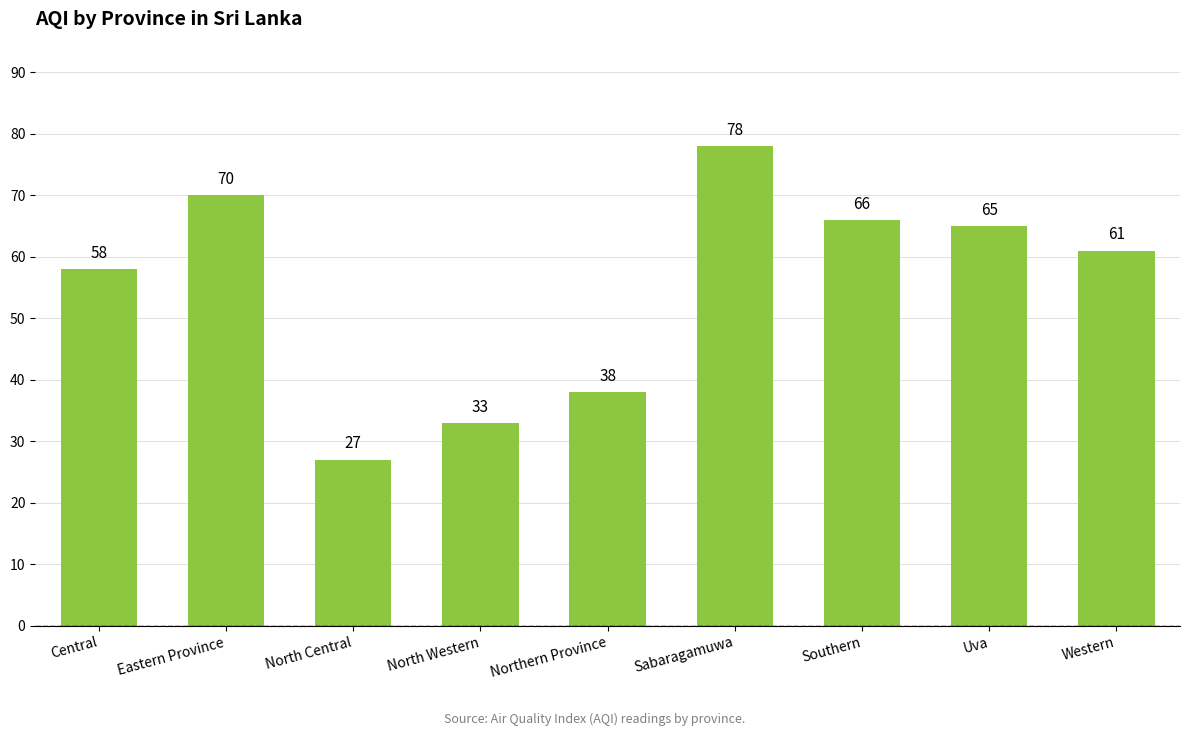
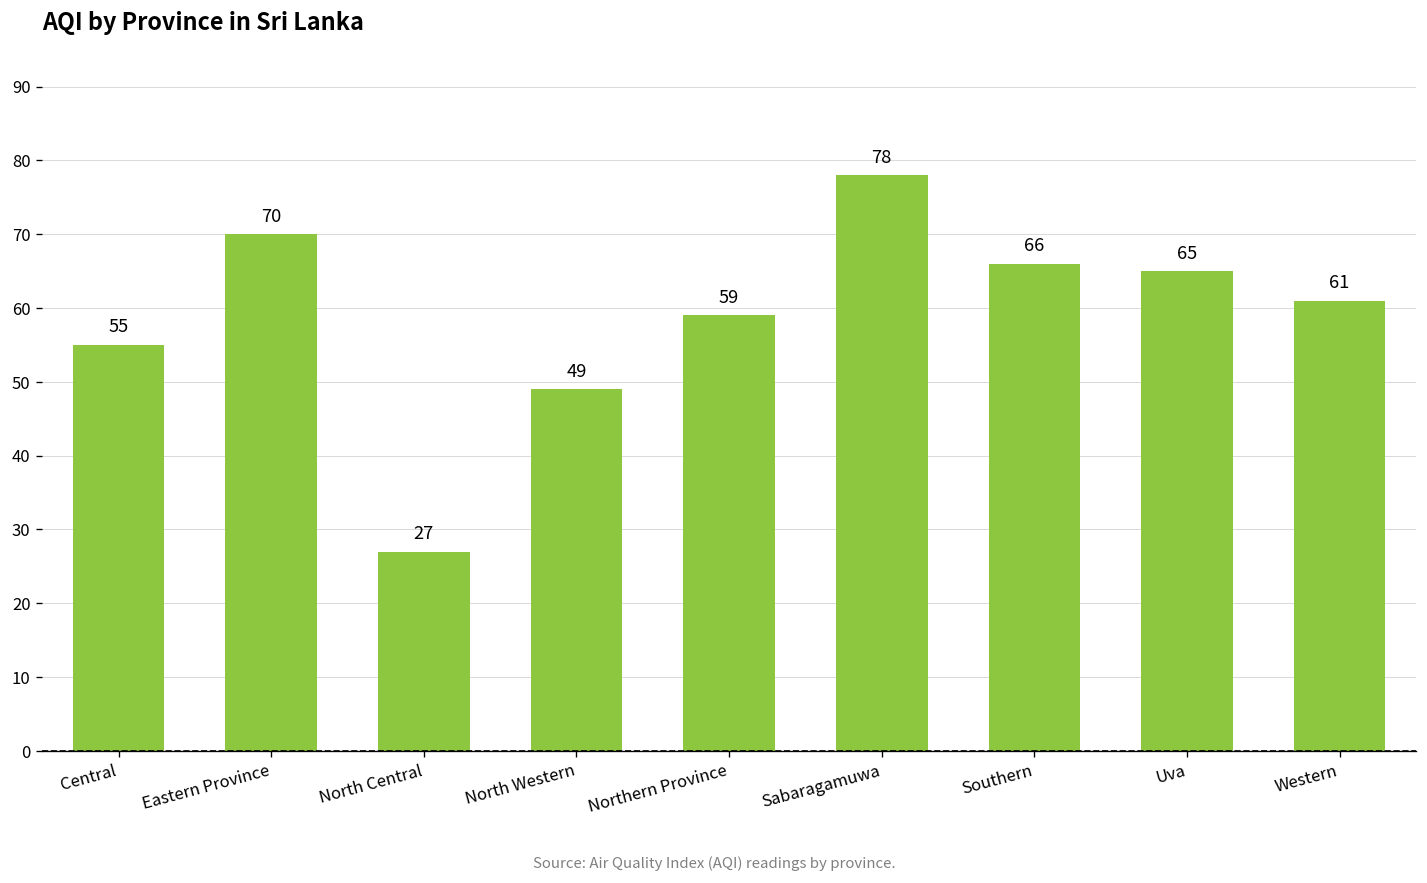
Central: 58 -> 55
North Western: 33 -> 49
Northern Province: 38 -> 59
